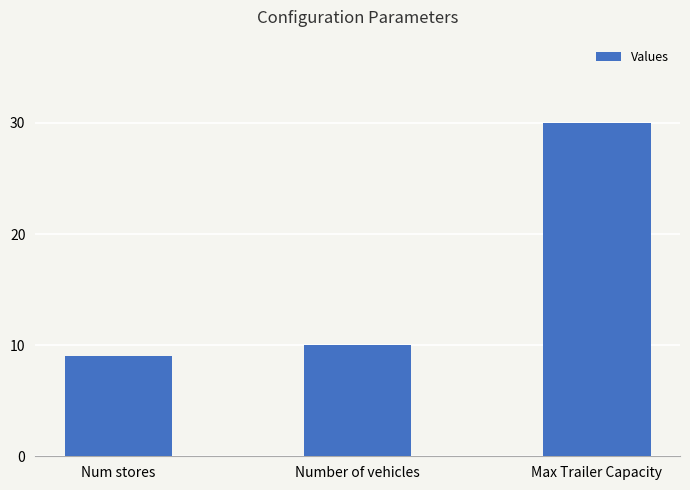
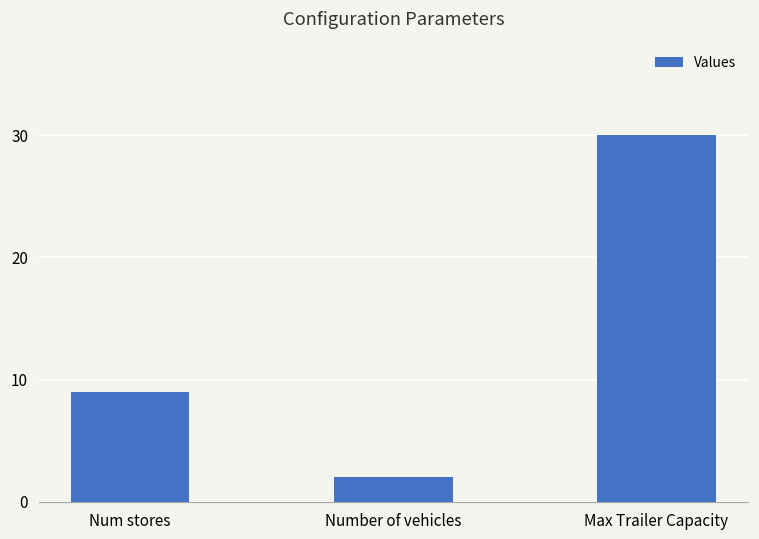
Number of vehicles: 10 -> 2
